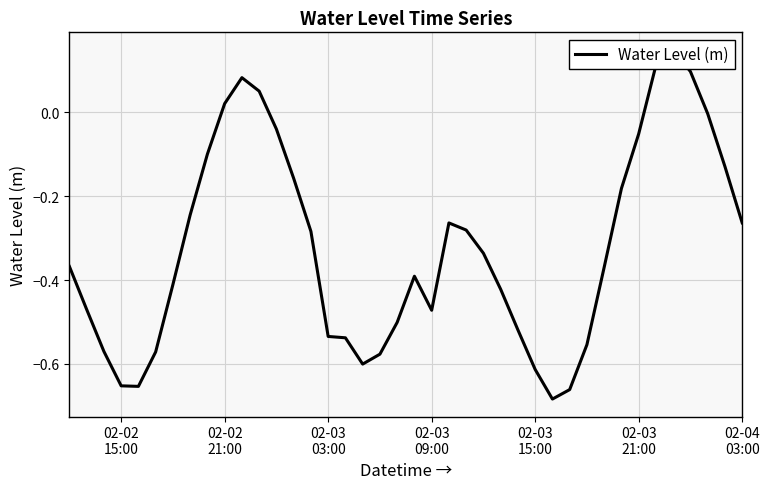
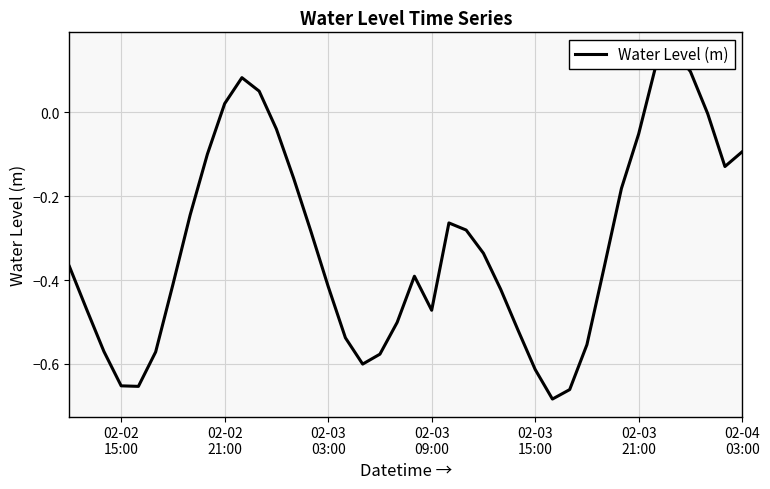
02-03 03:00: -0.53 -> -0.42
02-04 03:00: -0.26 -> -0.09
